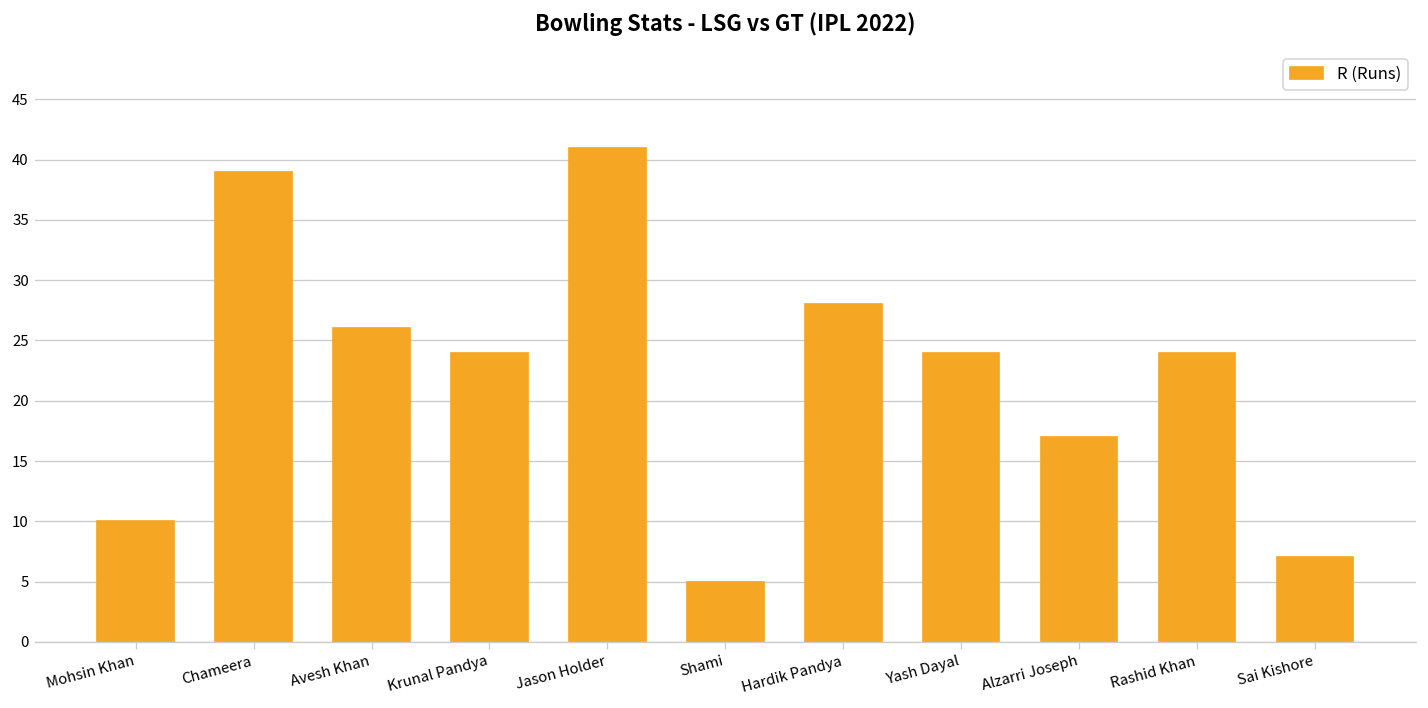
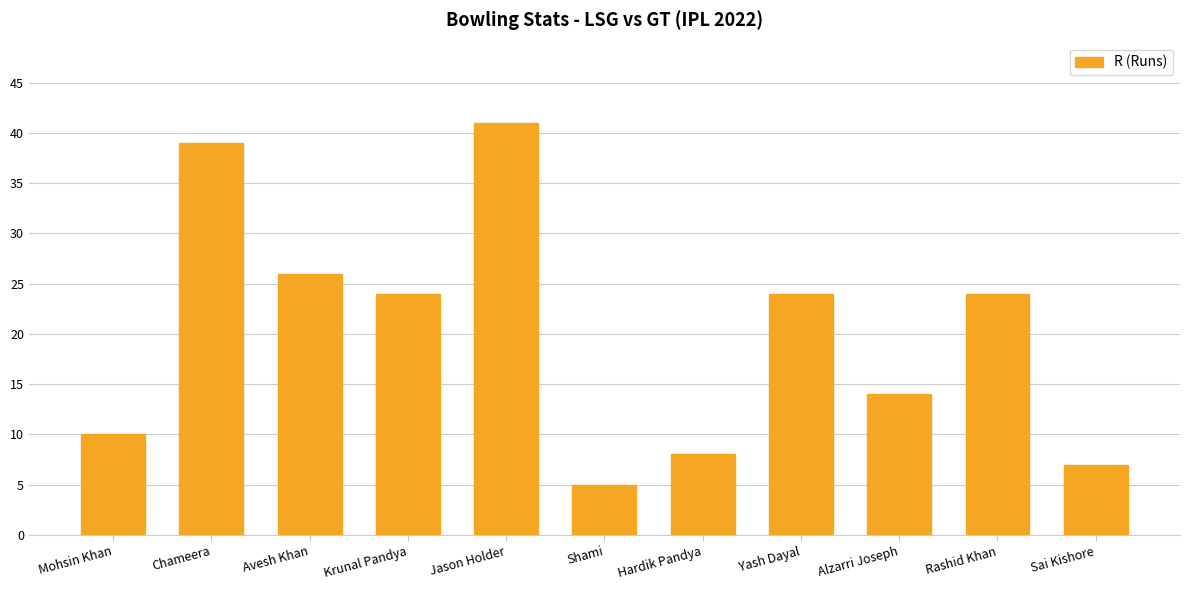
Hardik Pandya: 28 -> 8
Alzarri Joseph: 17 -> 14
